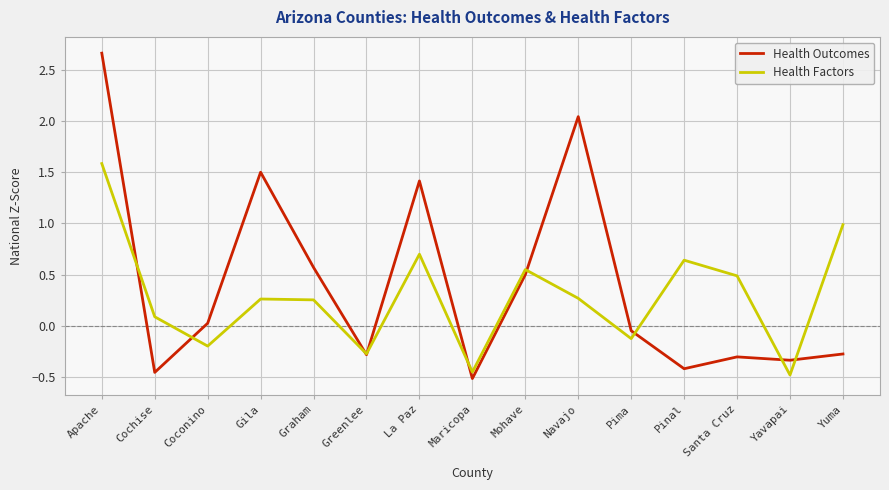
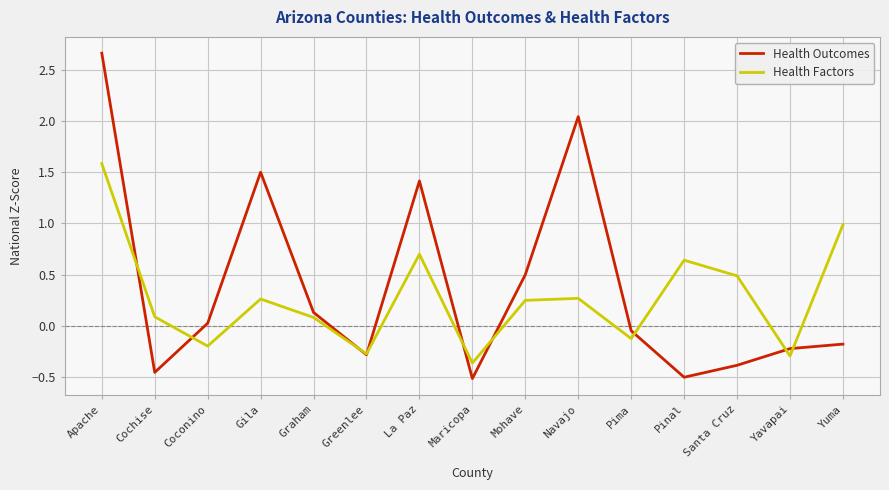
Health Outcomes, Graham: 0.57 -> 0.13
Health Factors, Graham: 0.26 -> 0.08
Health Factors, Maricopa: -0.45 -> -0.36
Health Factors, Mohave: 0.55 -> 0.25
Health Outcomes, Pinal: -0.42 -> -0.50
Health Outcomes, Santa Cruz: -0.30 -> -0.38
Health Outcomes, Yavapai: -0.33 -> -0.22
Health Factors, Yavapai: -0.48 -> -0.29
Health Outcomes, Yuma: -0.27 -> -0.18
